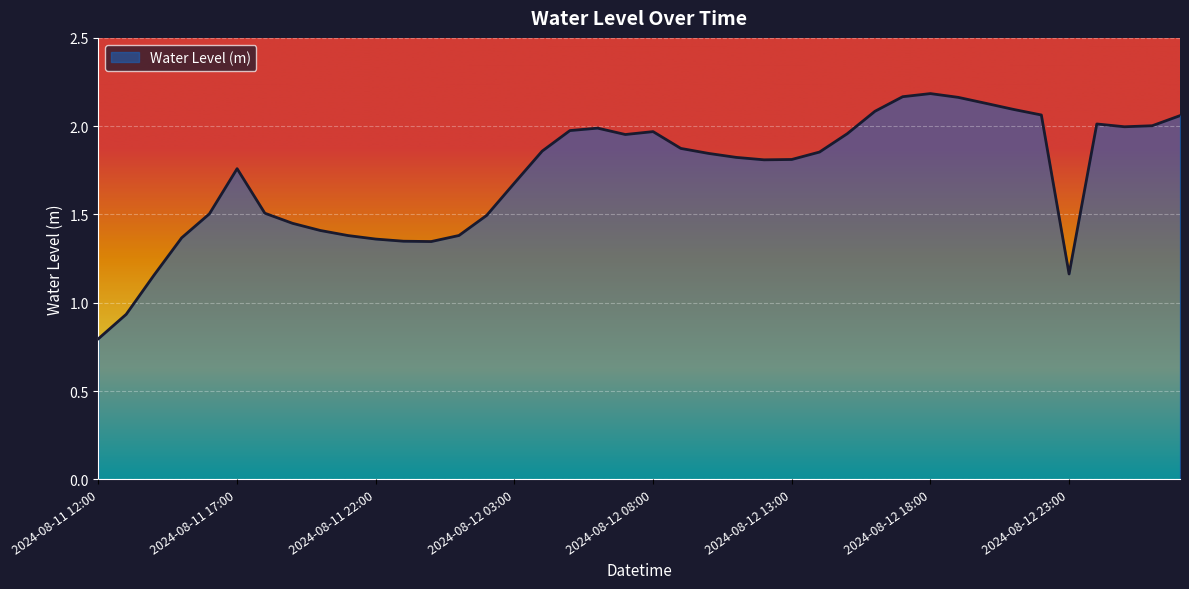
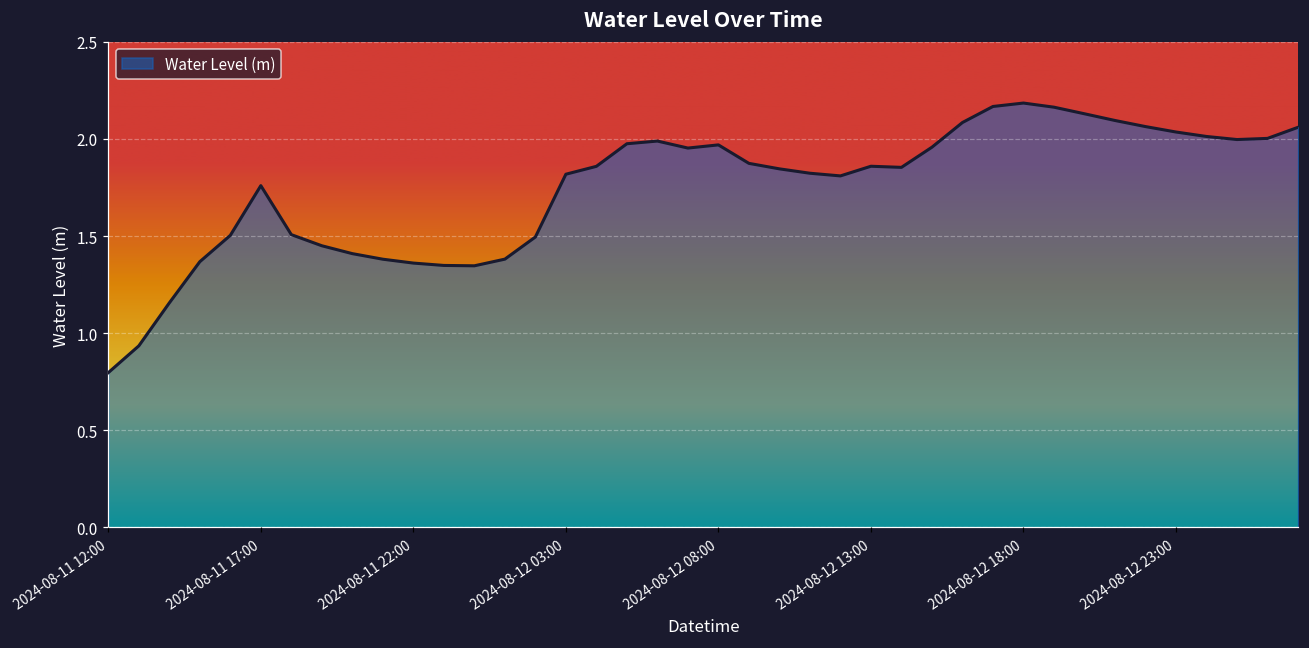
2024-08-12 03:00: 1.68 -> 1.82
2024-08-12 13:00: 1.81 -> 1.86
2024-08-12 23:00: 1.16 -> 2.04
